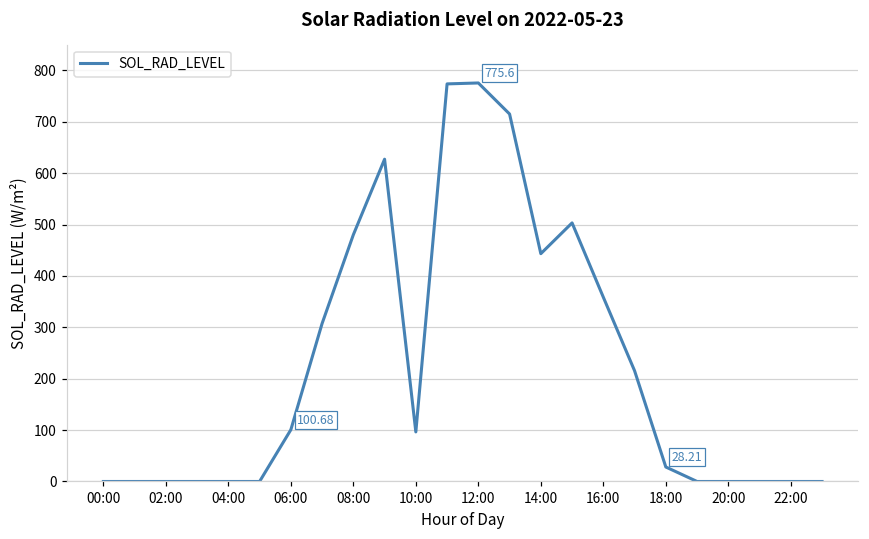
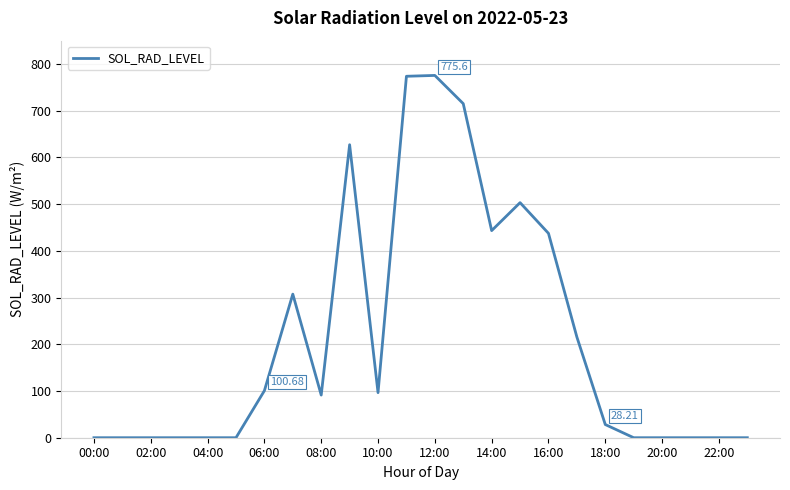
08:00: 480 -> 90
16:00: 360 -> 440
